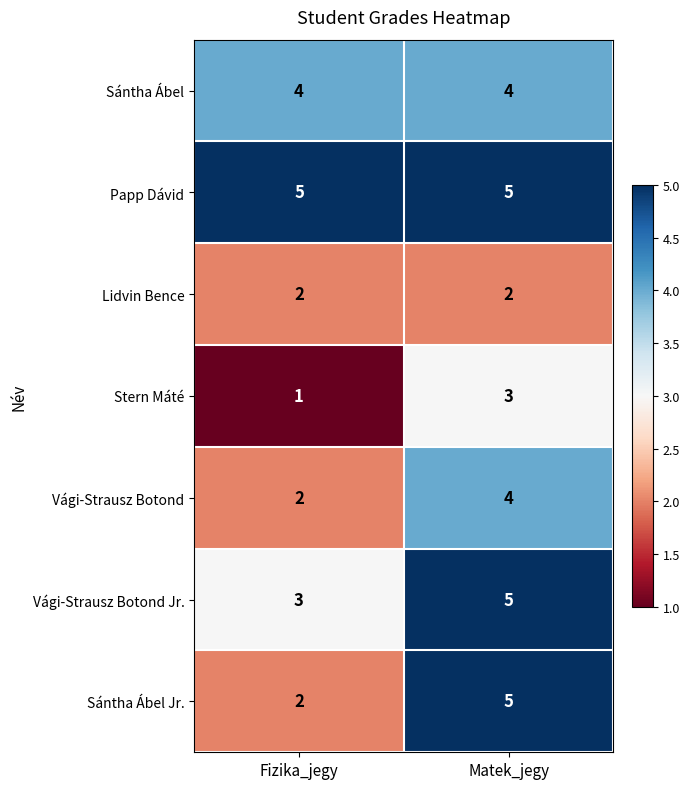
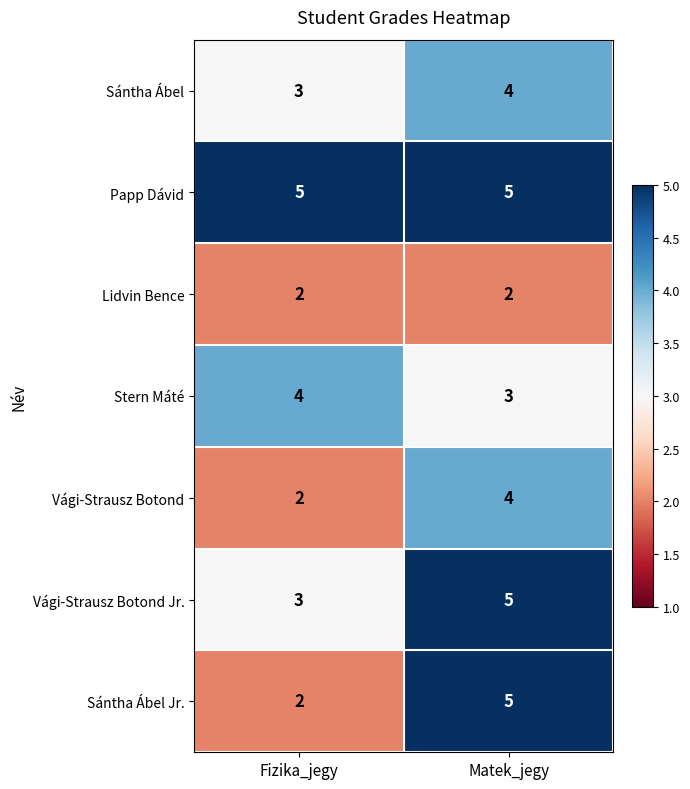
Sántha Ábel, Fizika_jegy: 4 -> 3
Stern Máté, Fizika_jegy: 1 -> 4
